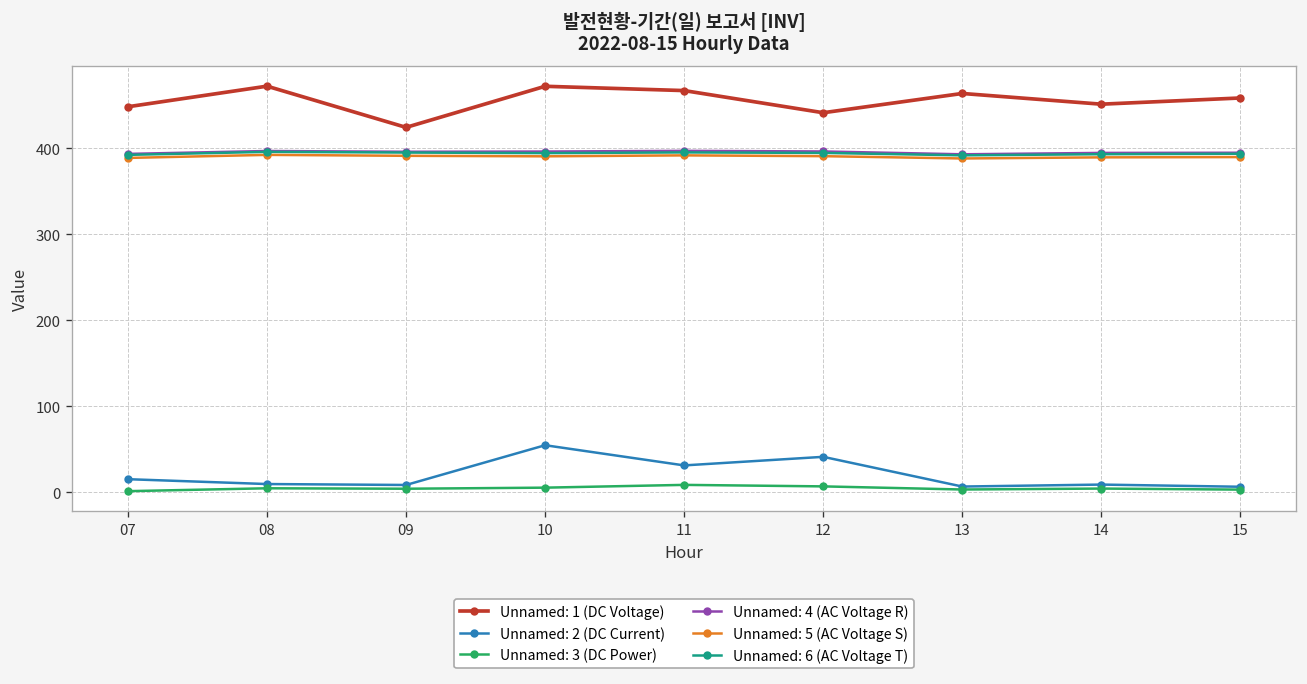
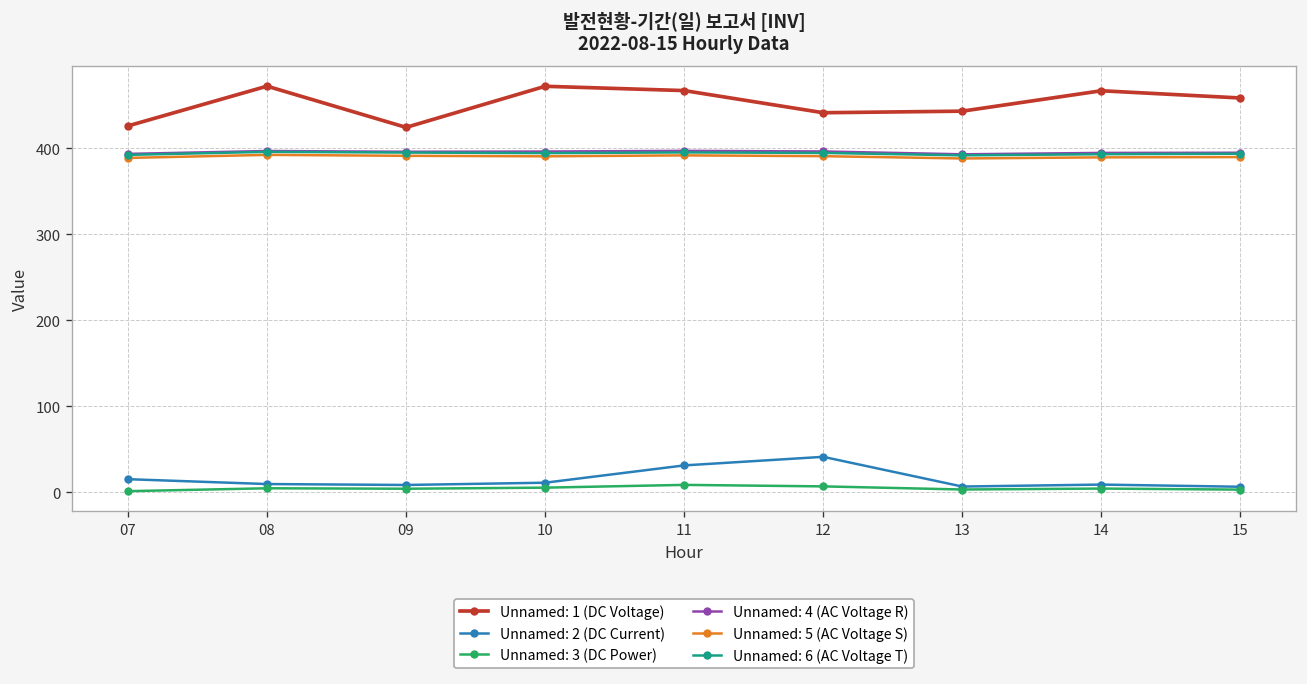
Unnamed: 1 (DC Voltage), 07: 450 -> 430
Unnamed: 2 (DC Current), 10: 50 -> 10
Unnamed: 1 (DC Voltage), 13: 460 -> 440
Unnamed: 1 (DC Voltage), 14: 450 -> 470
